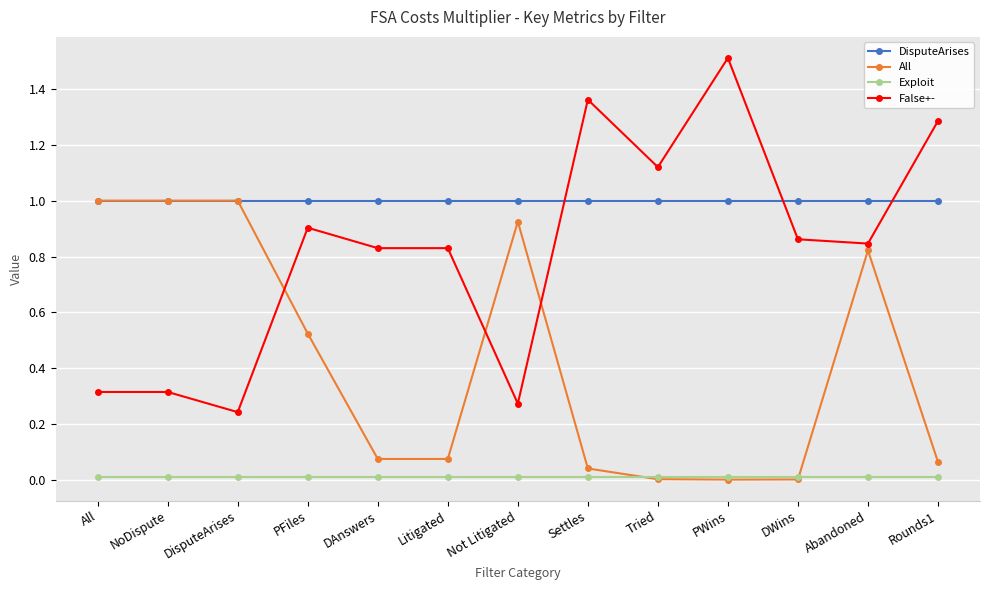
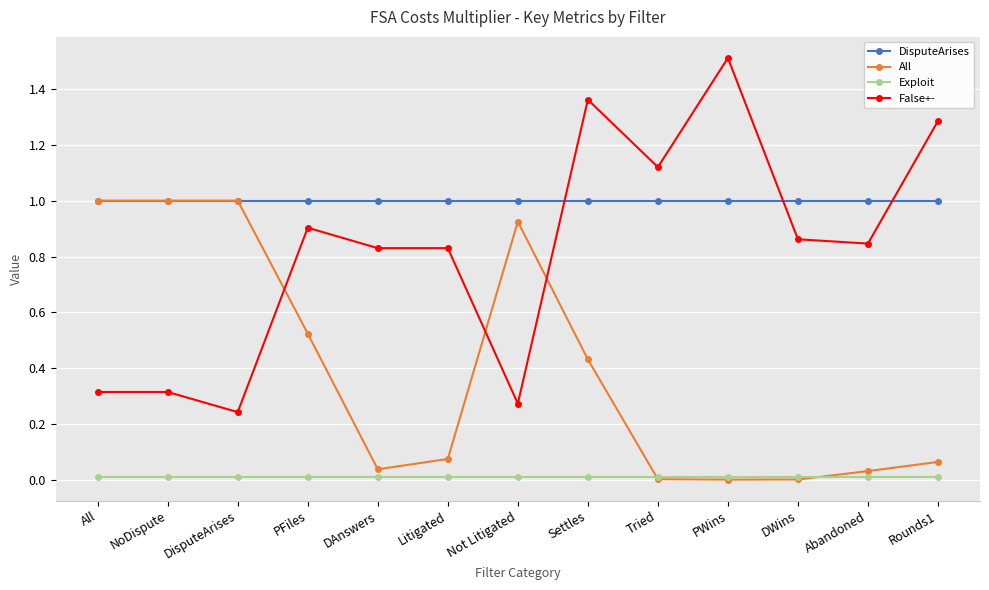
All, DAnswers: 0.08 -> 0.04
All, Settles: 0.04 -> 0.43
All, Abandoned: 0.82 -> 0.03
